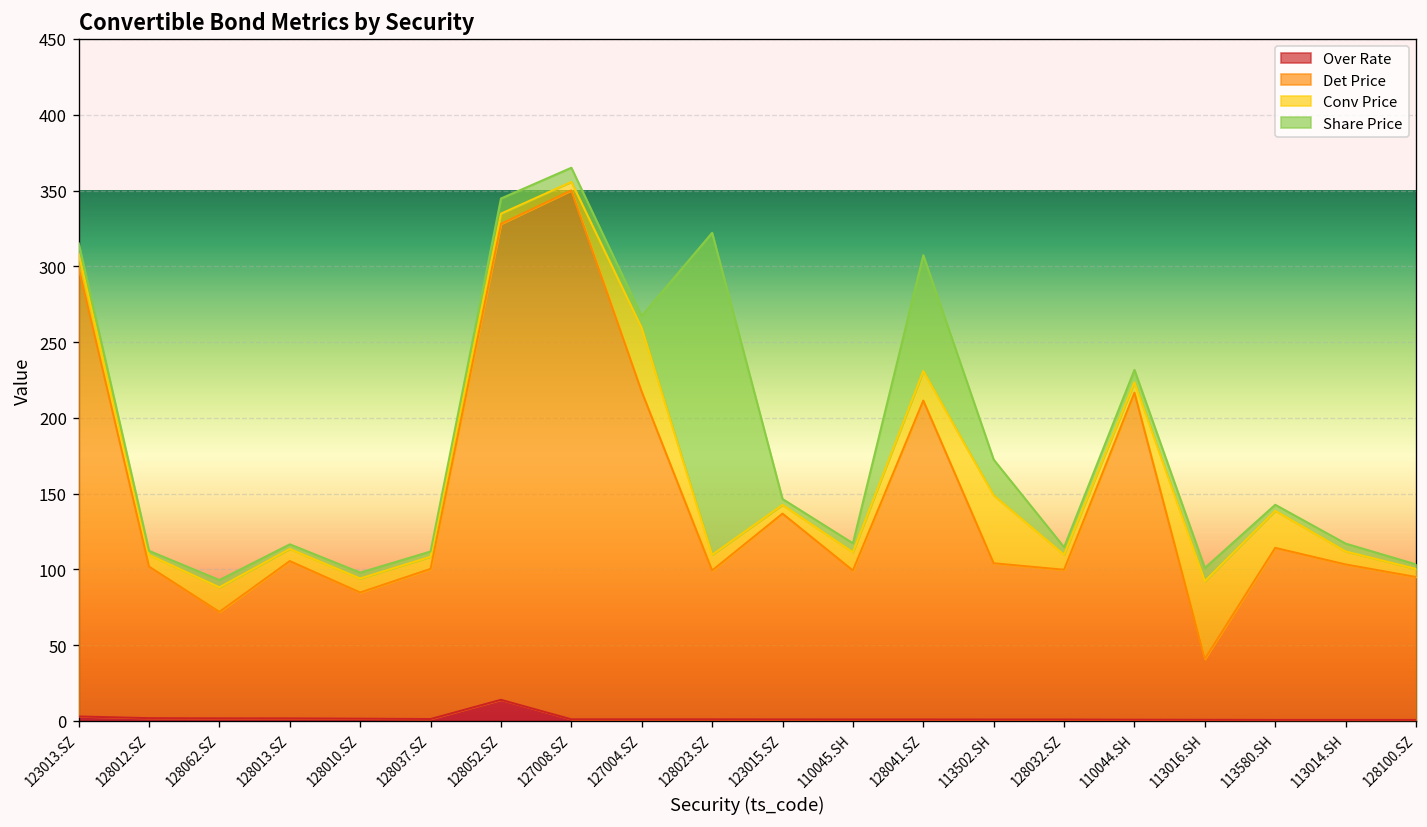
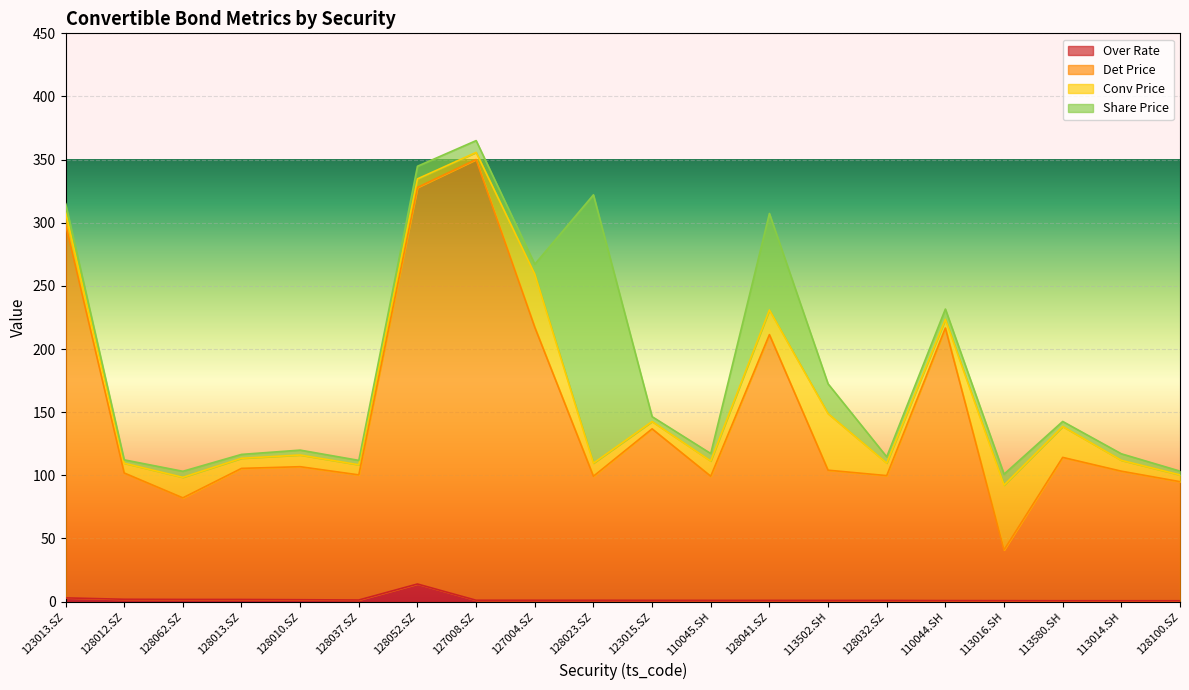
Det Price, 128062.SZ: 70 -> 80
Det Price, 128010.SZ: 83 -> 105
